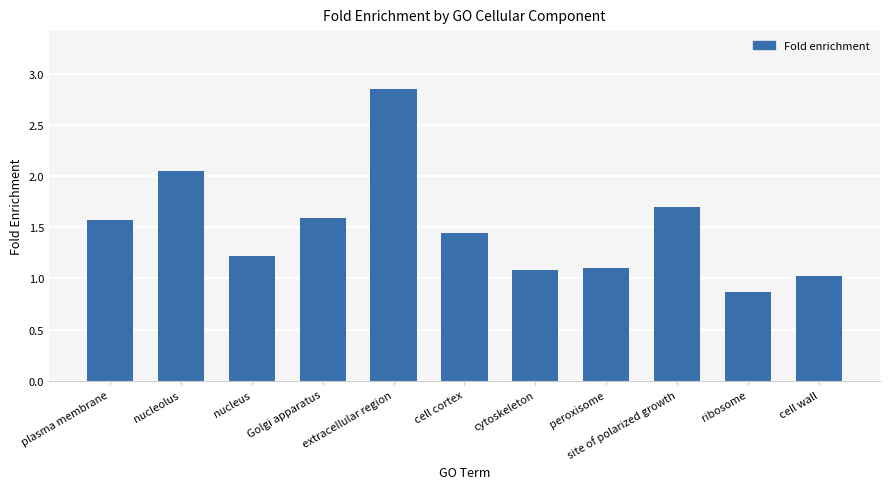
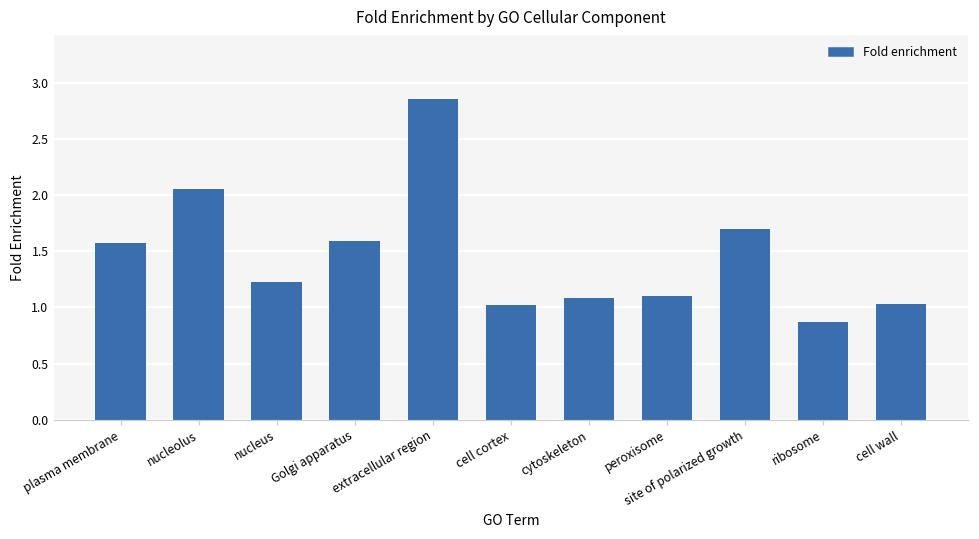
cell cortex: 1.45 -> 1.02
